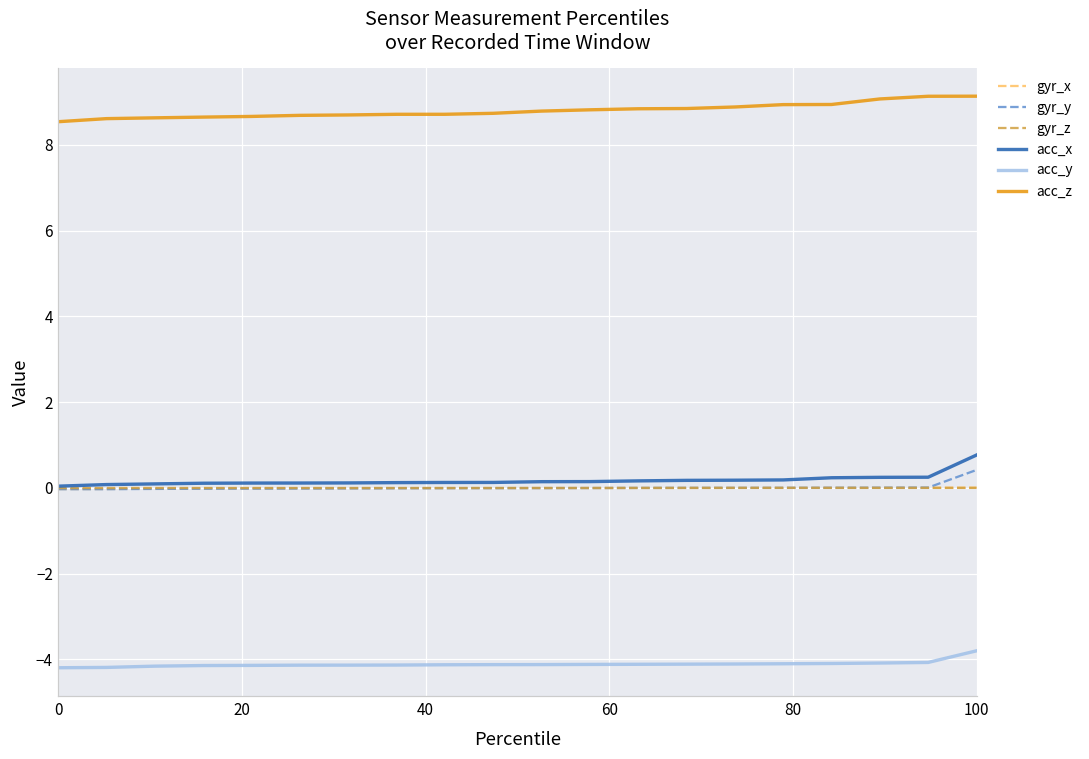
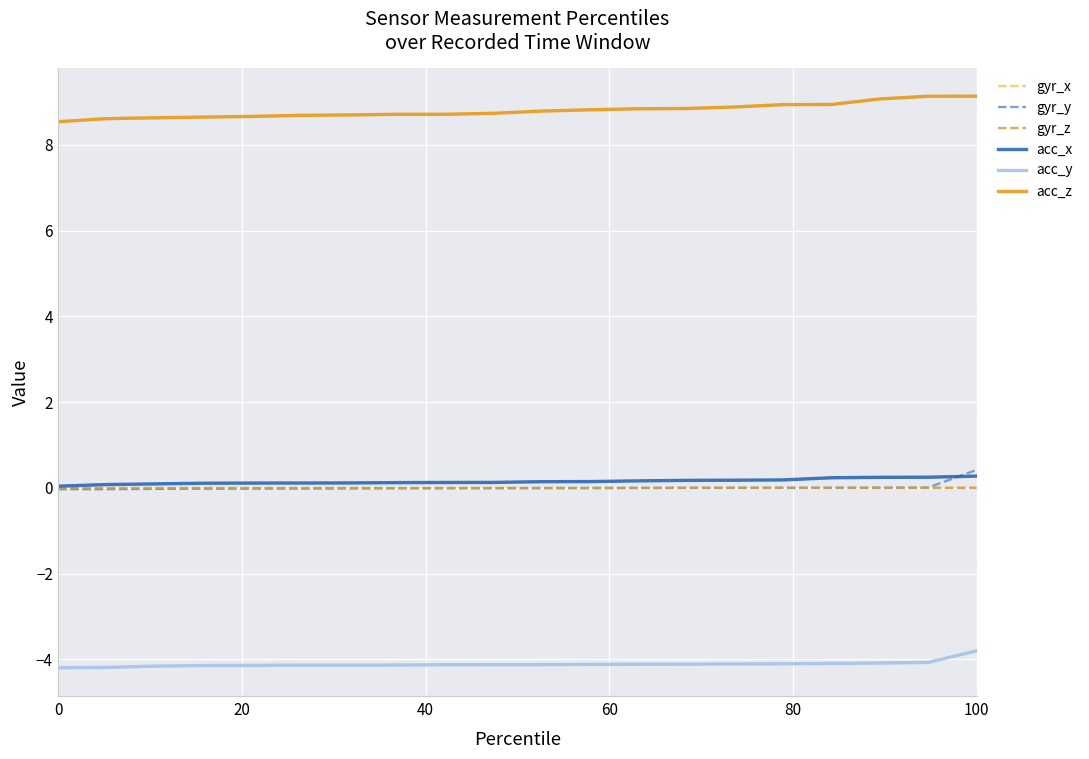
acc_x, 100: 0.8 -> 0.3
